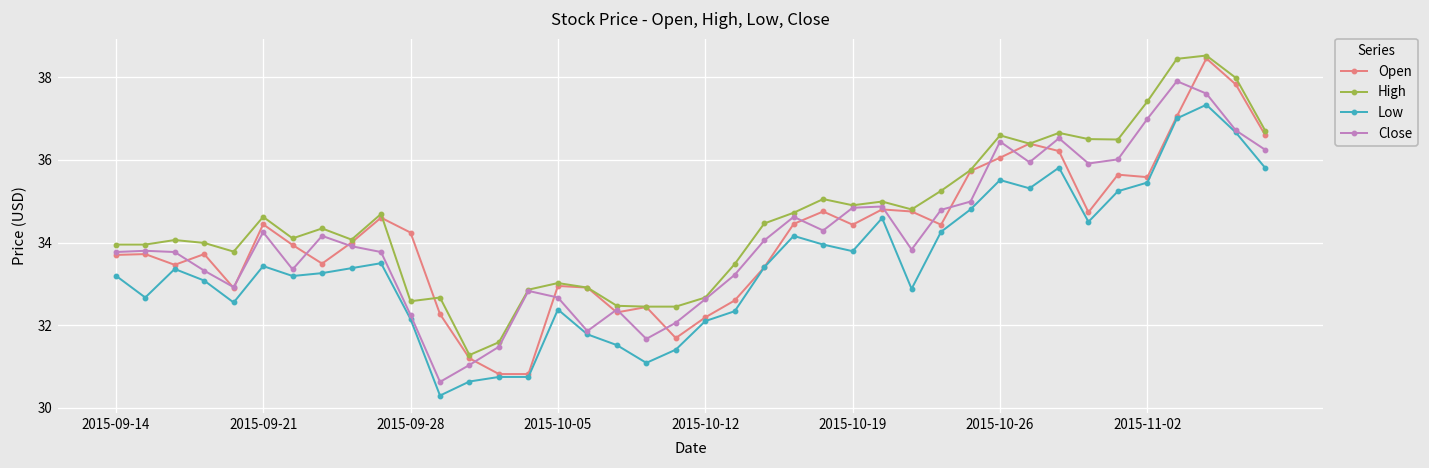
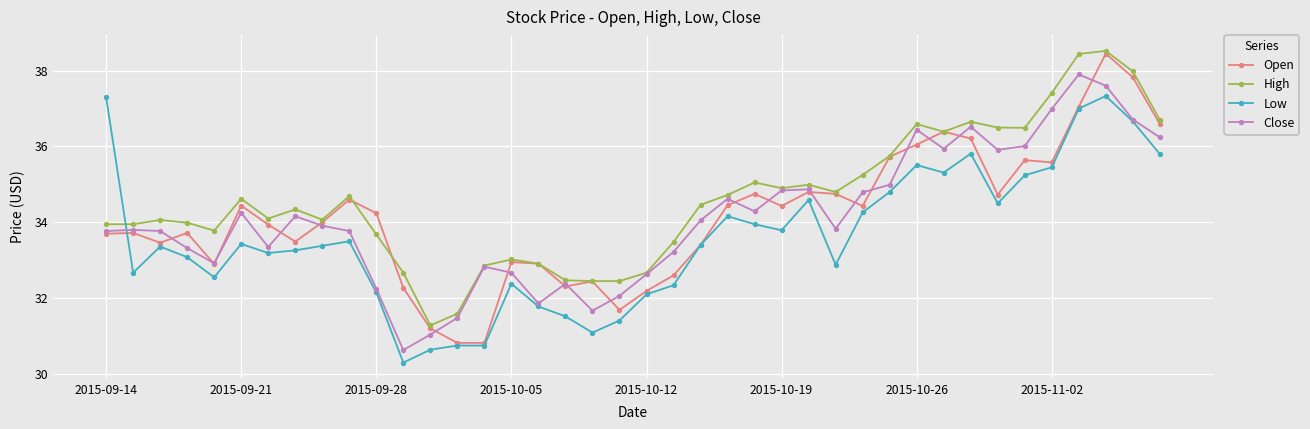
Low, 2015-09-14: 33.2 -> 37.3
High, 2015-09-28: 32.6 -> 33.7
